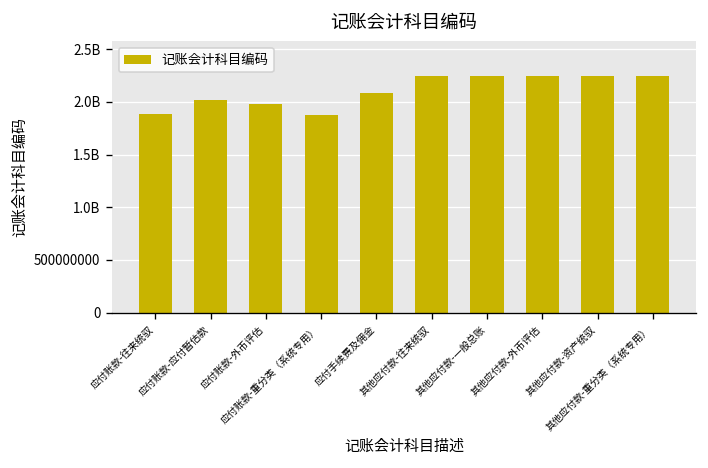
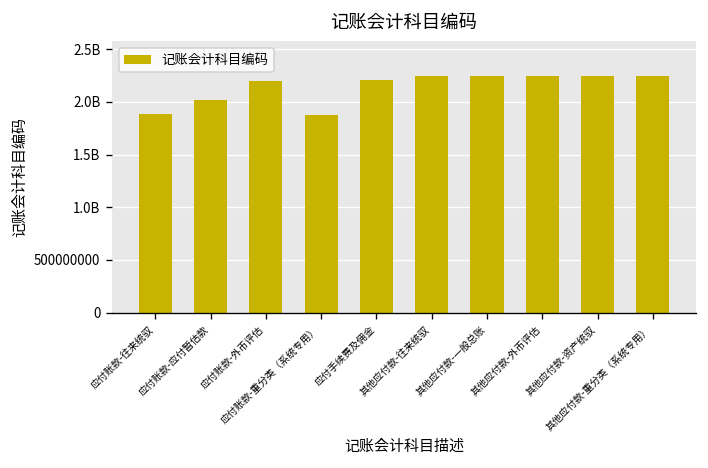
应付账款-外币评估: 2000000000 -> 2200000000
应付手续费及佣金: 2100000000 -> 2200000000
